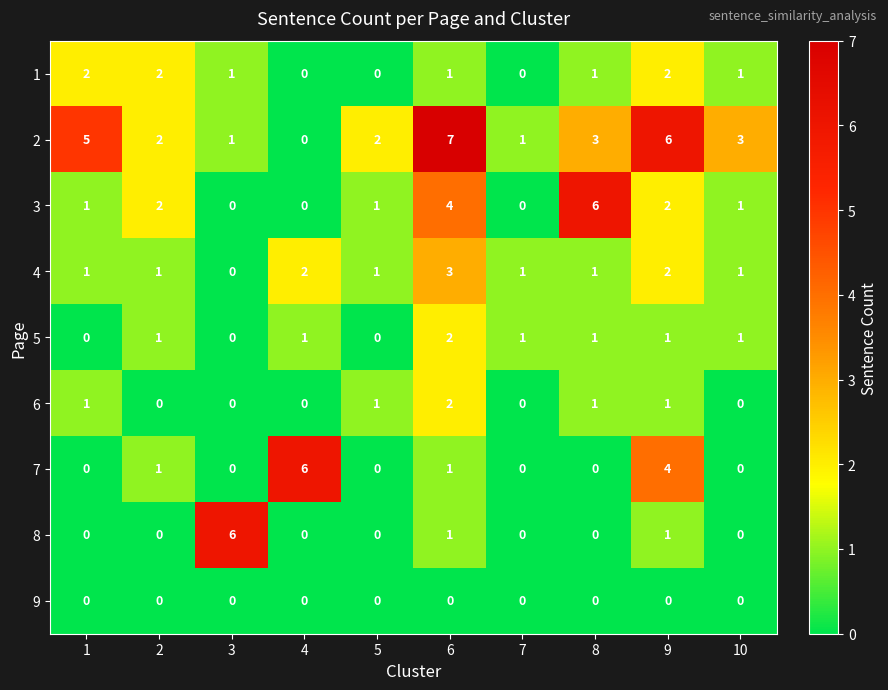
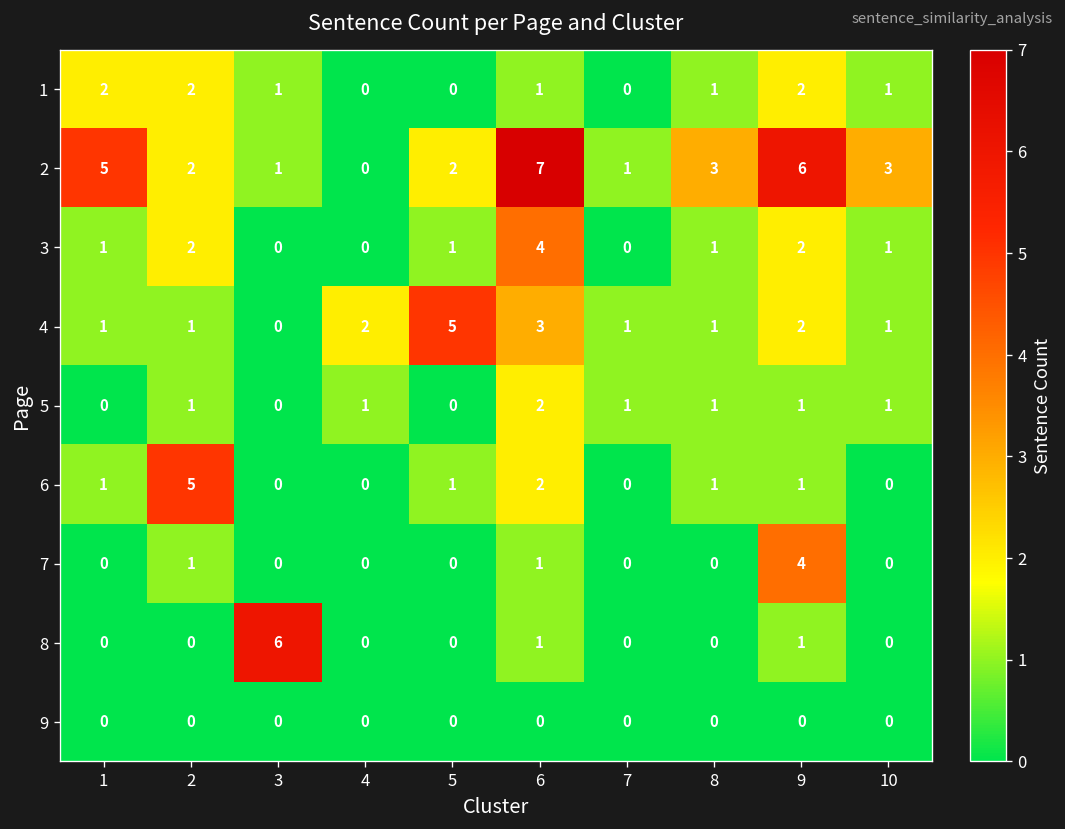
3, 8: 6 -> 1
4, 5: 1 -> 5
6, 2: 0 -> 5
7, 4: 6 -> 0
